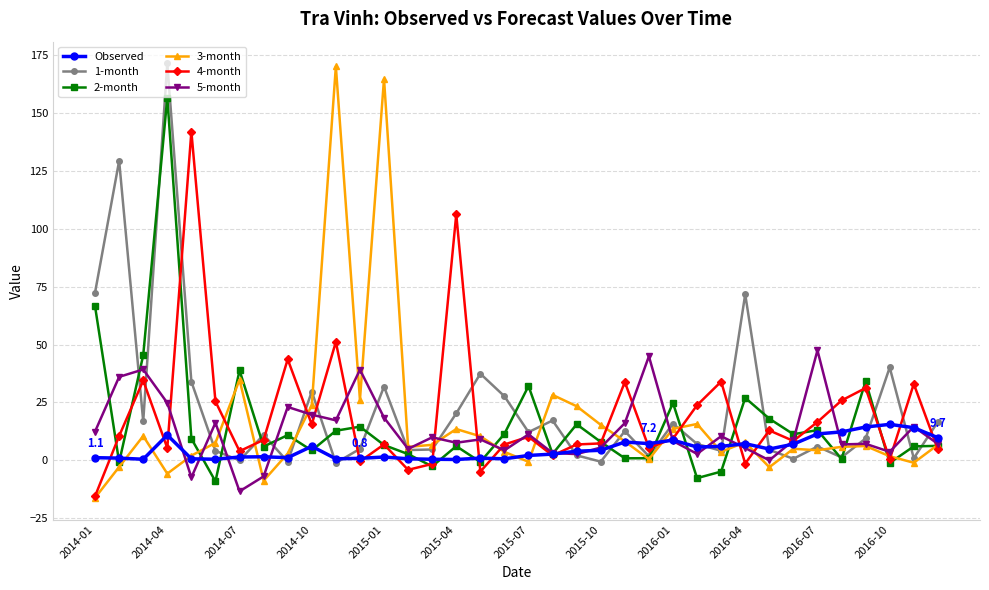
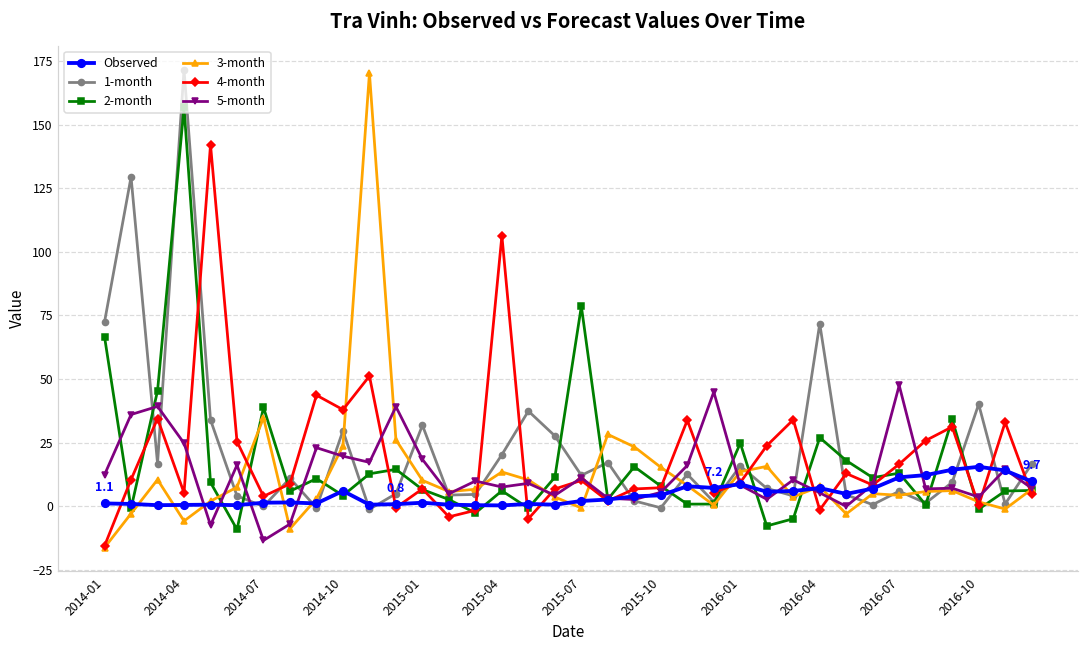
Observed, 2014-04: 11 -> 0
4-month, 2014-10: 15 -> 38
3-month, 2015-01: 165 -> 10
2-month, 2015-07: 32 -> 79
